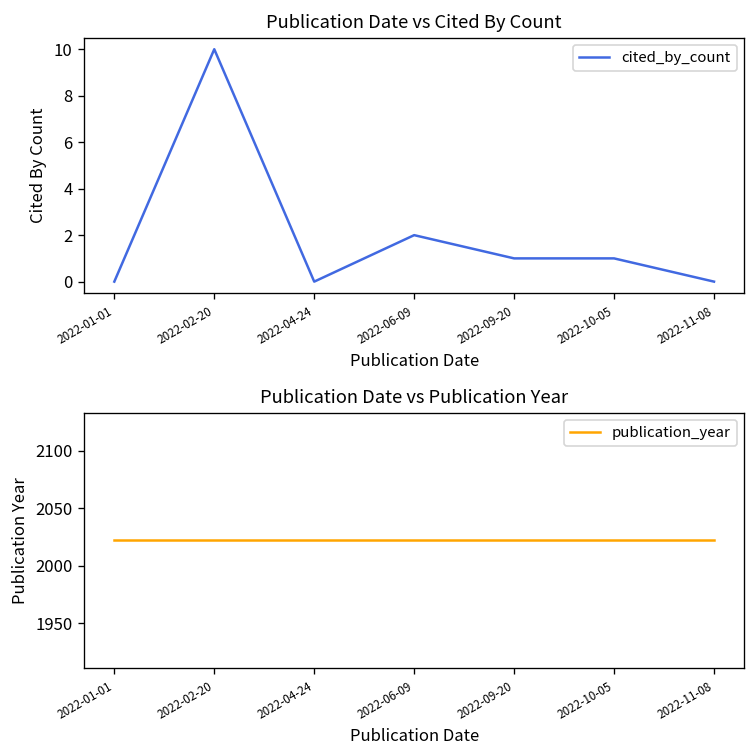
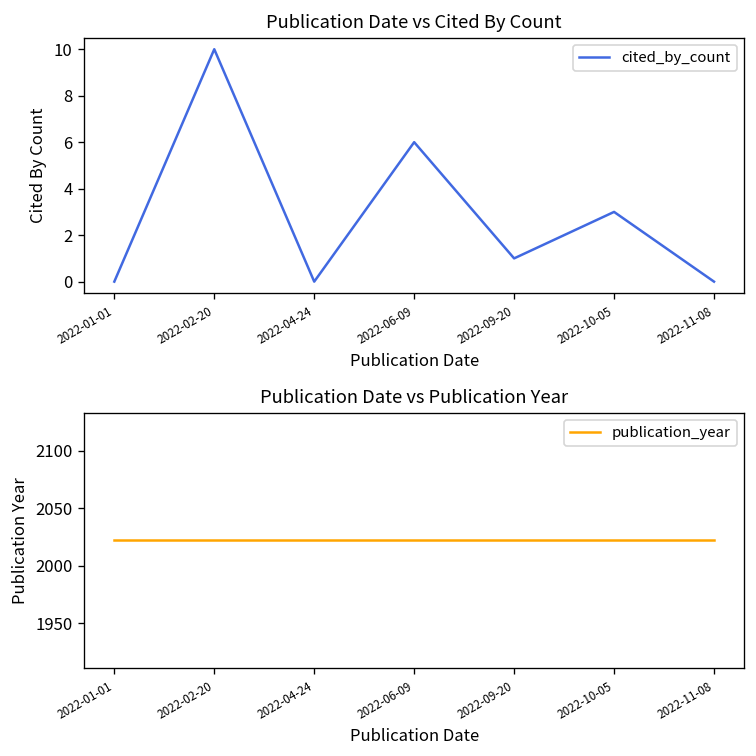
Publication Date vs Cited By Count, 2022-06-09: 2 -> 6
Publication Date vs Cited By Count, 2022-10-05: 1 -> 3
